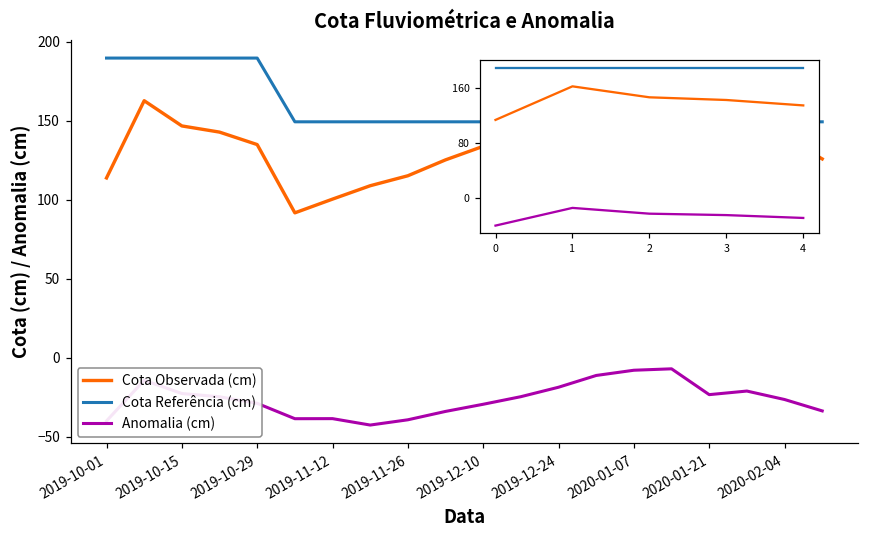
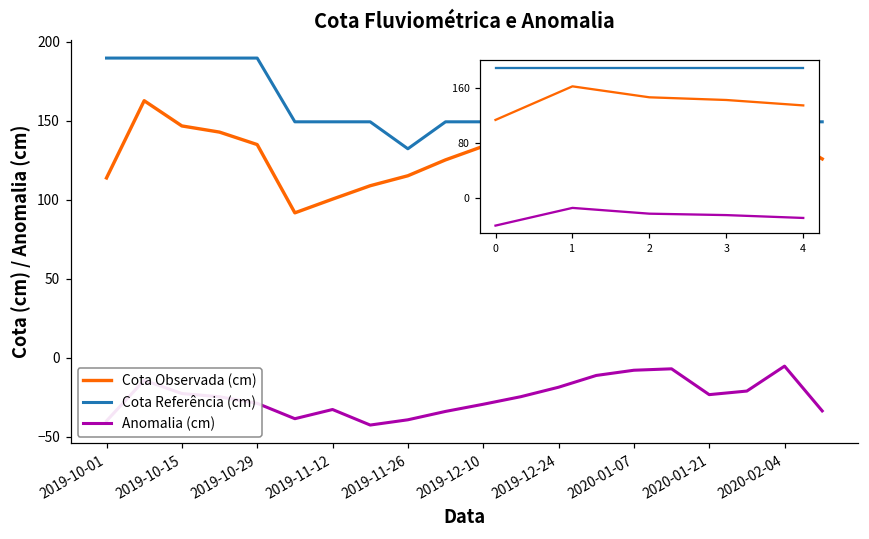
Anomalia (cm), 2019-11-12: -39 -> -33
Cota Referência (cm), 2019-11-26: 149 -> 132
Anomalia (cm), 2020-02-04: -26 -> -5
